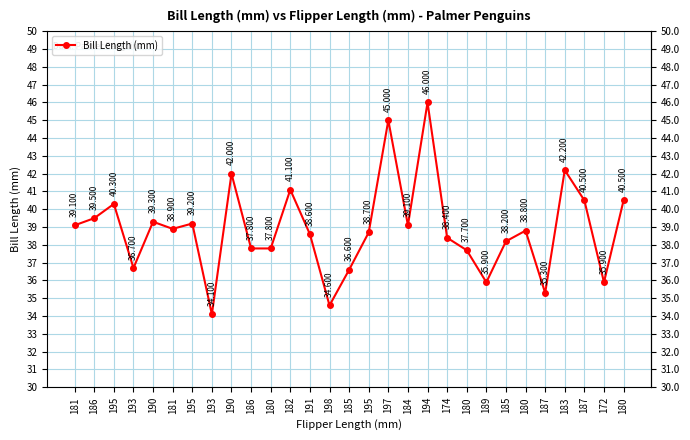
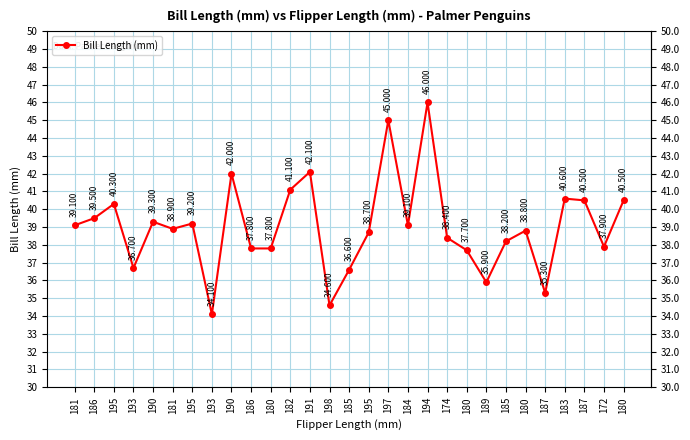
191: 38.600 -> 42.100
183: 42.200 -> 40.600
172: 35.900 -> 37.900
